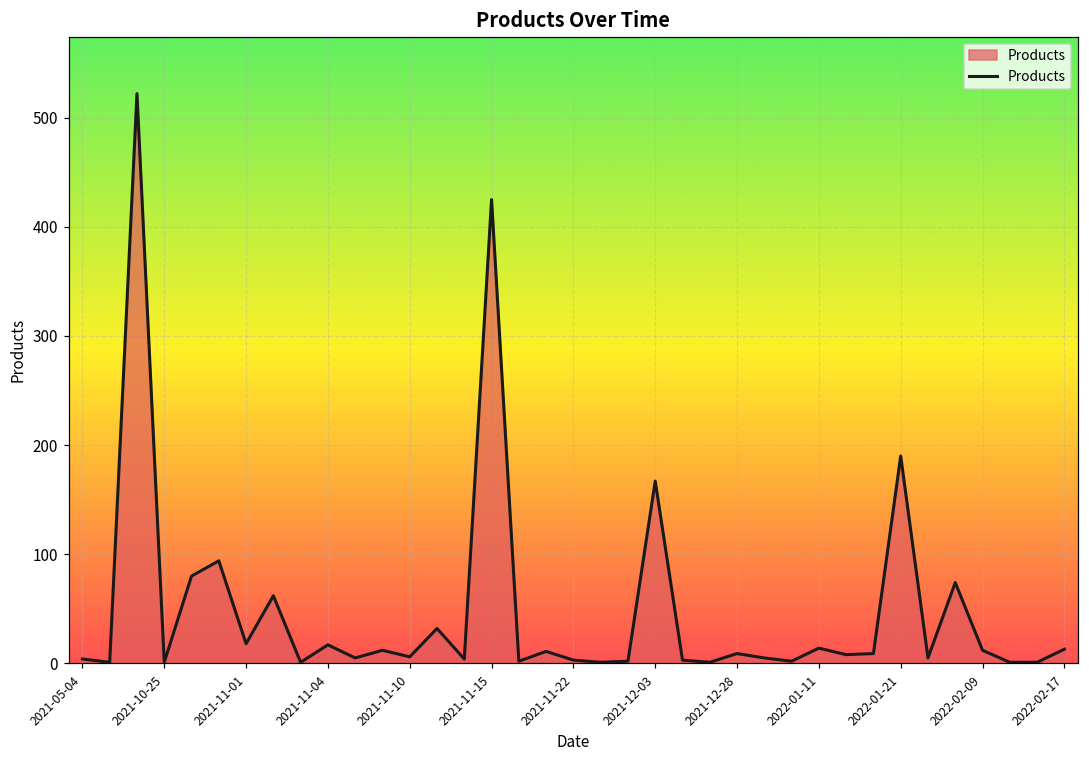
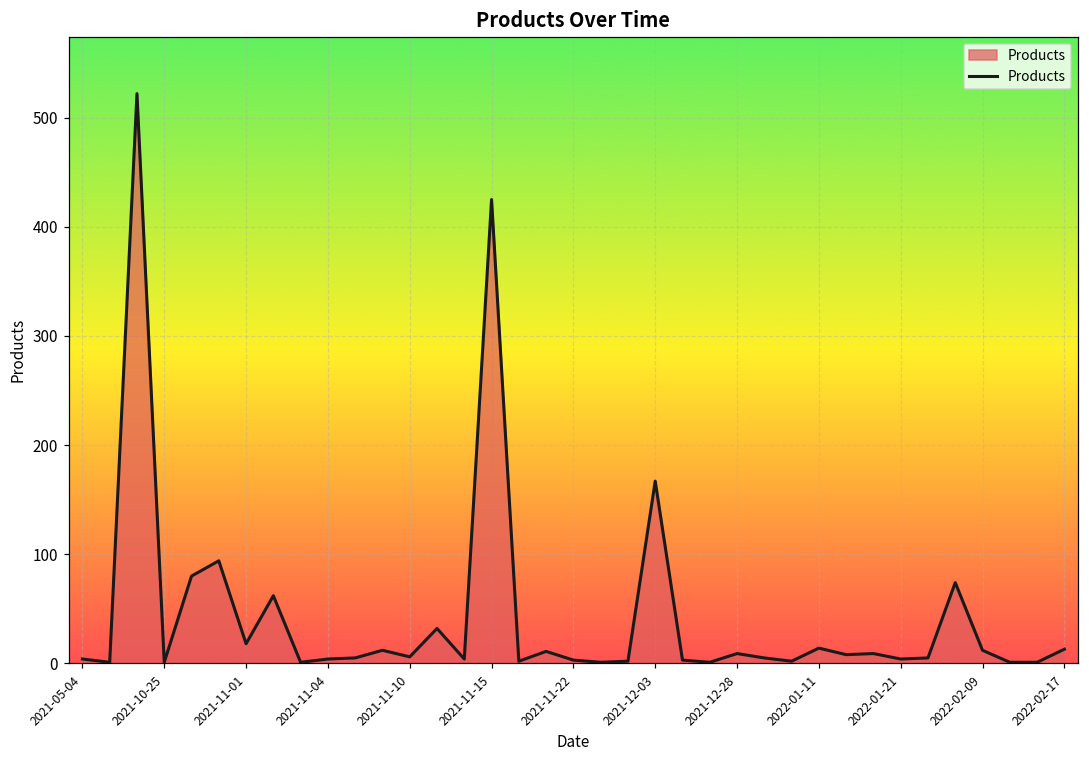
2021-11-04: 20 -> 0
2022-01-21: 190 -> 0
